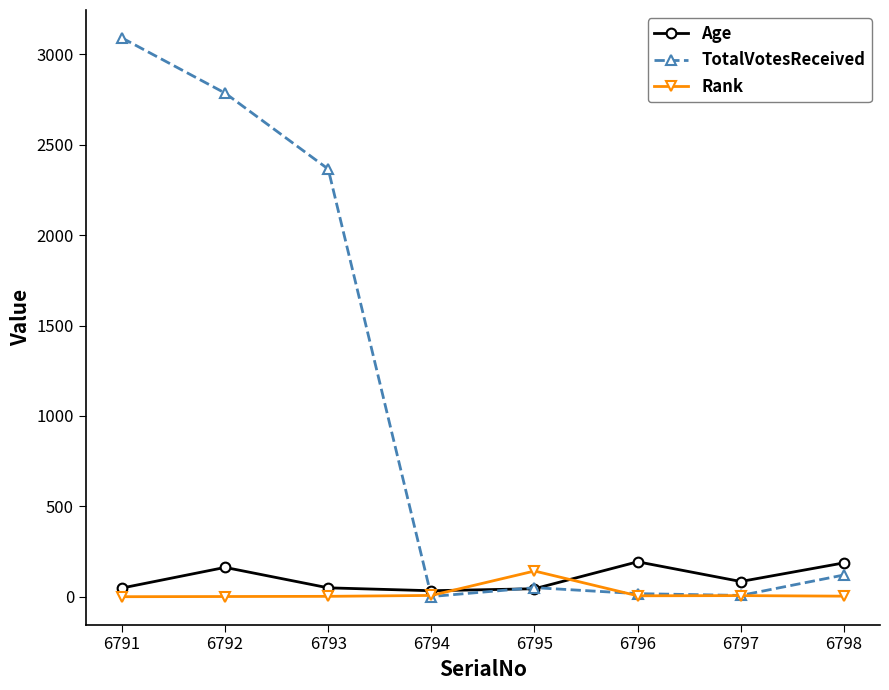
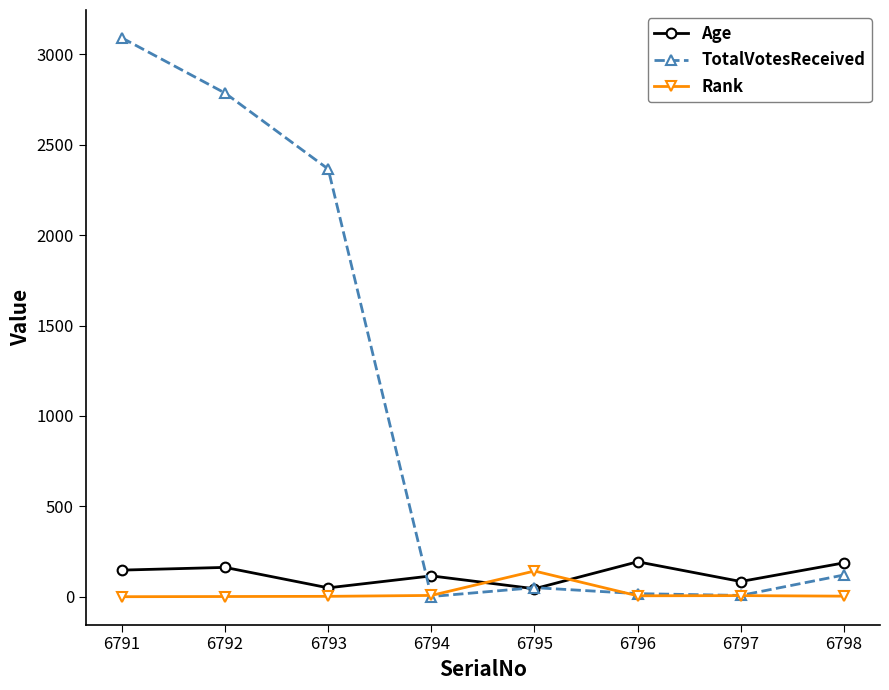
Age, 6791: 50 -> 150
Age, 6794: 30 -> 120
